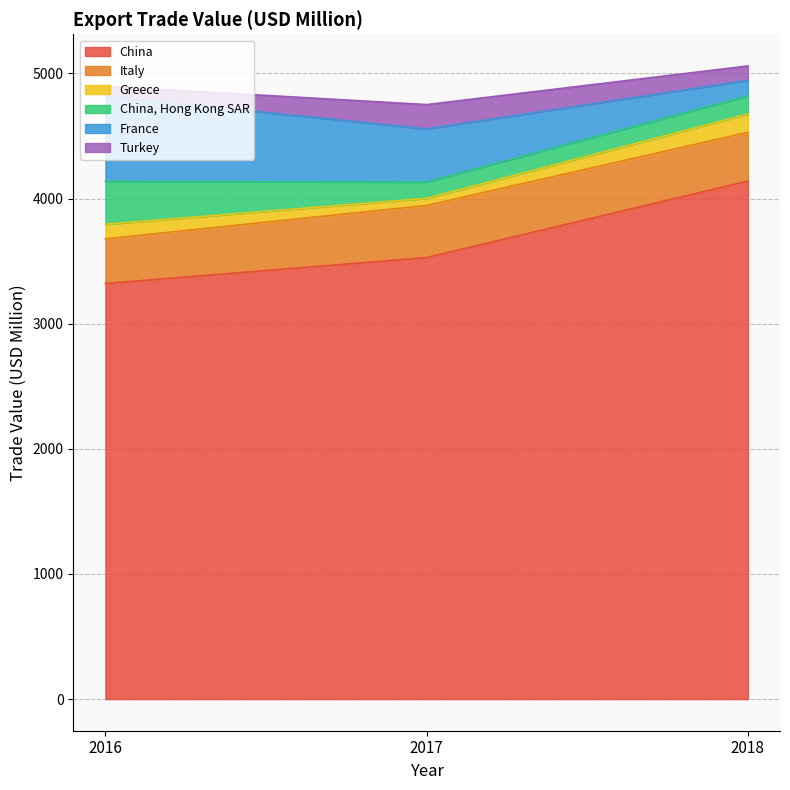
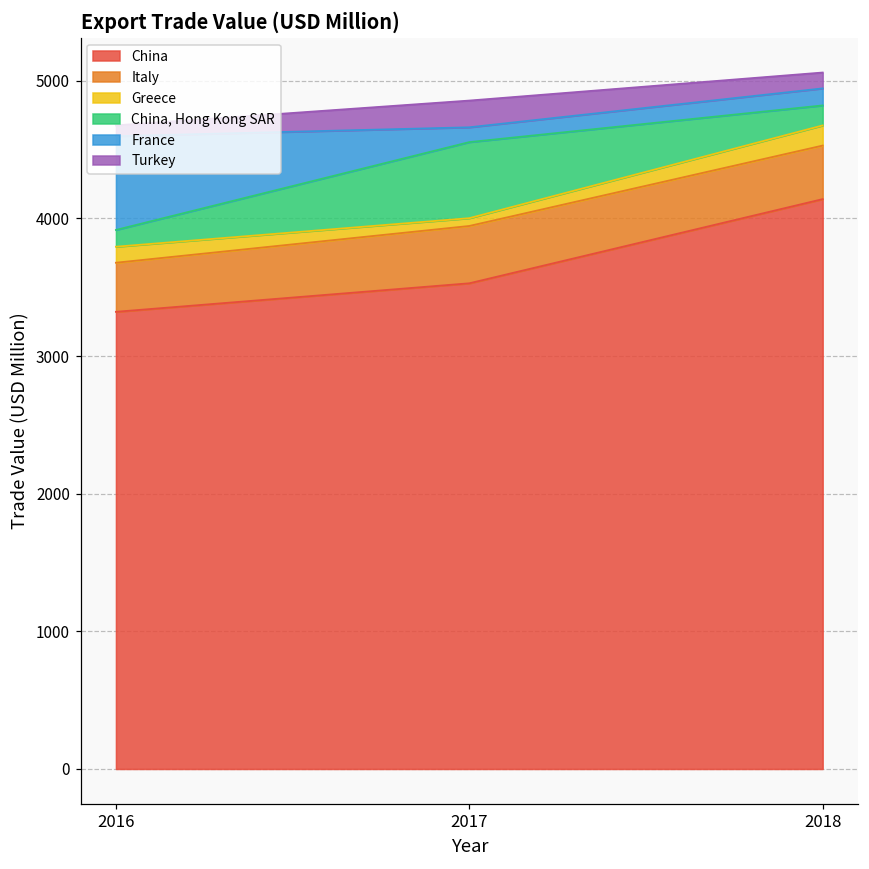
China, Hong Kong SAR, 2016: 340 -> 120
China, Hong Kong SAR, 2017: 130 -> 550
France, 2017: 420 -> 110
